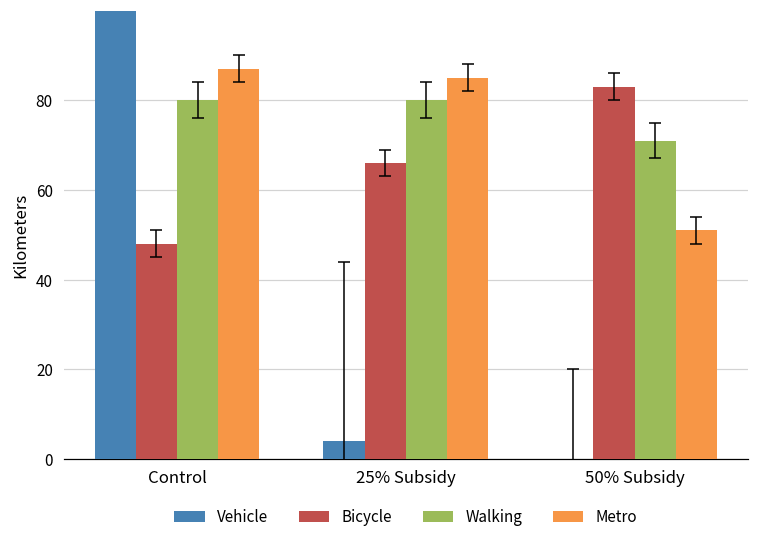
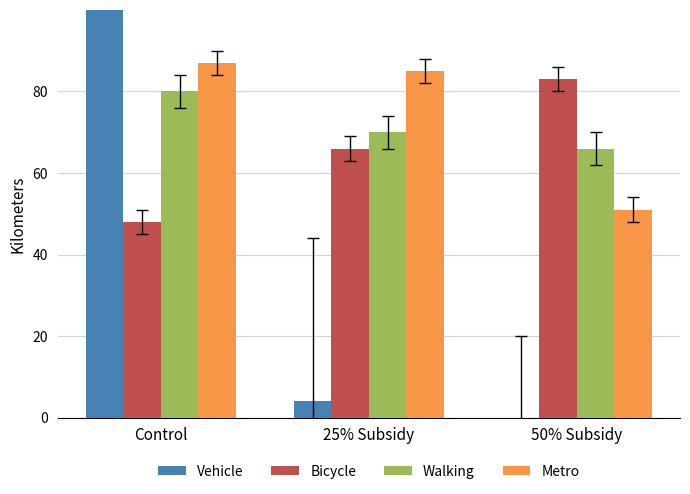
Walking, 25% Subsidy: 80 -> 70
Walking, 50% Subsidy: 71 -> 66
